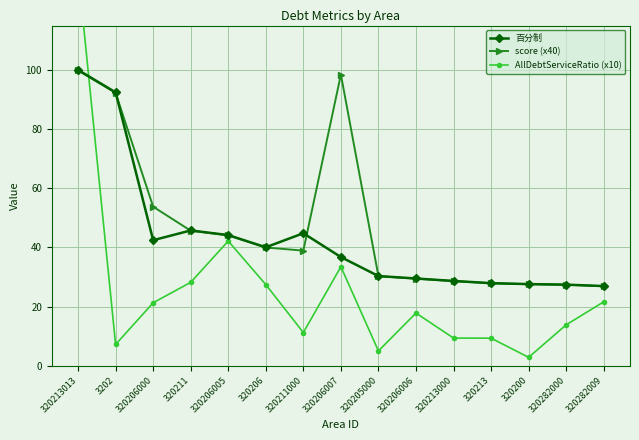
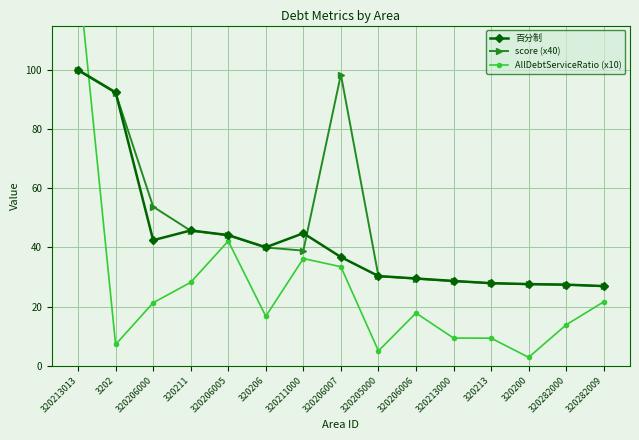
AllDebtServiceRatio (x10), 320206: 27 -> 17
AllDebtServiceRatio (x10), 320211000: 11 -> 36
